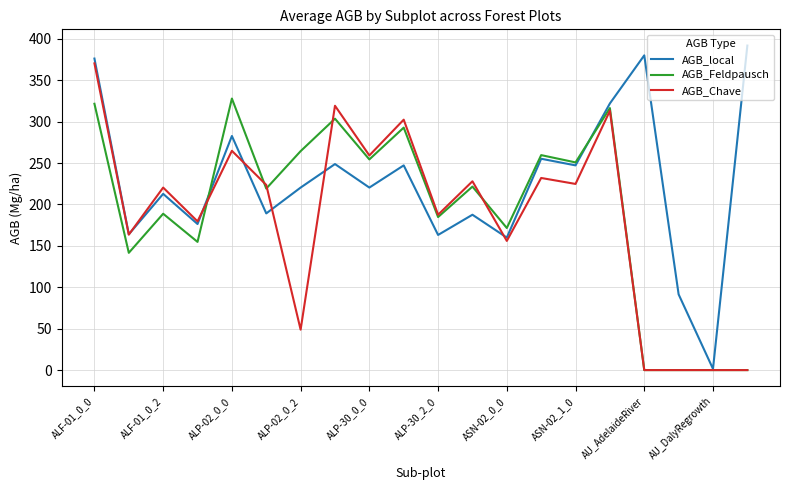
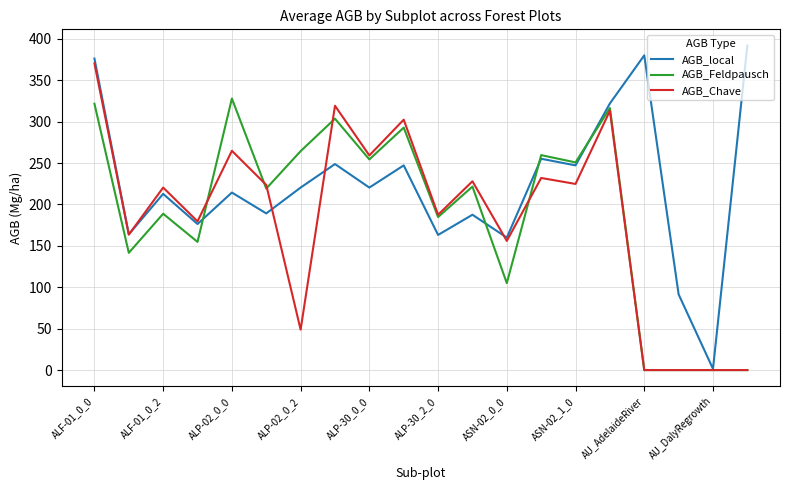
AGB_local, ALP-02_0_0: 280 -> 210
AGB_Feldpausch, ASN-02_0_0: 170 -> 110
